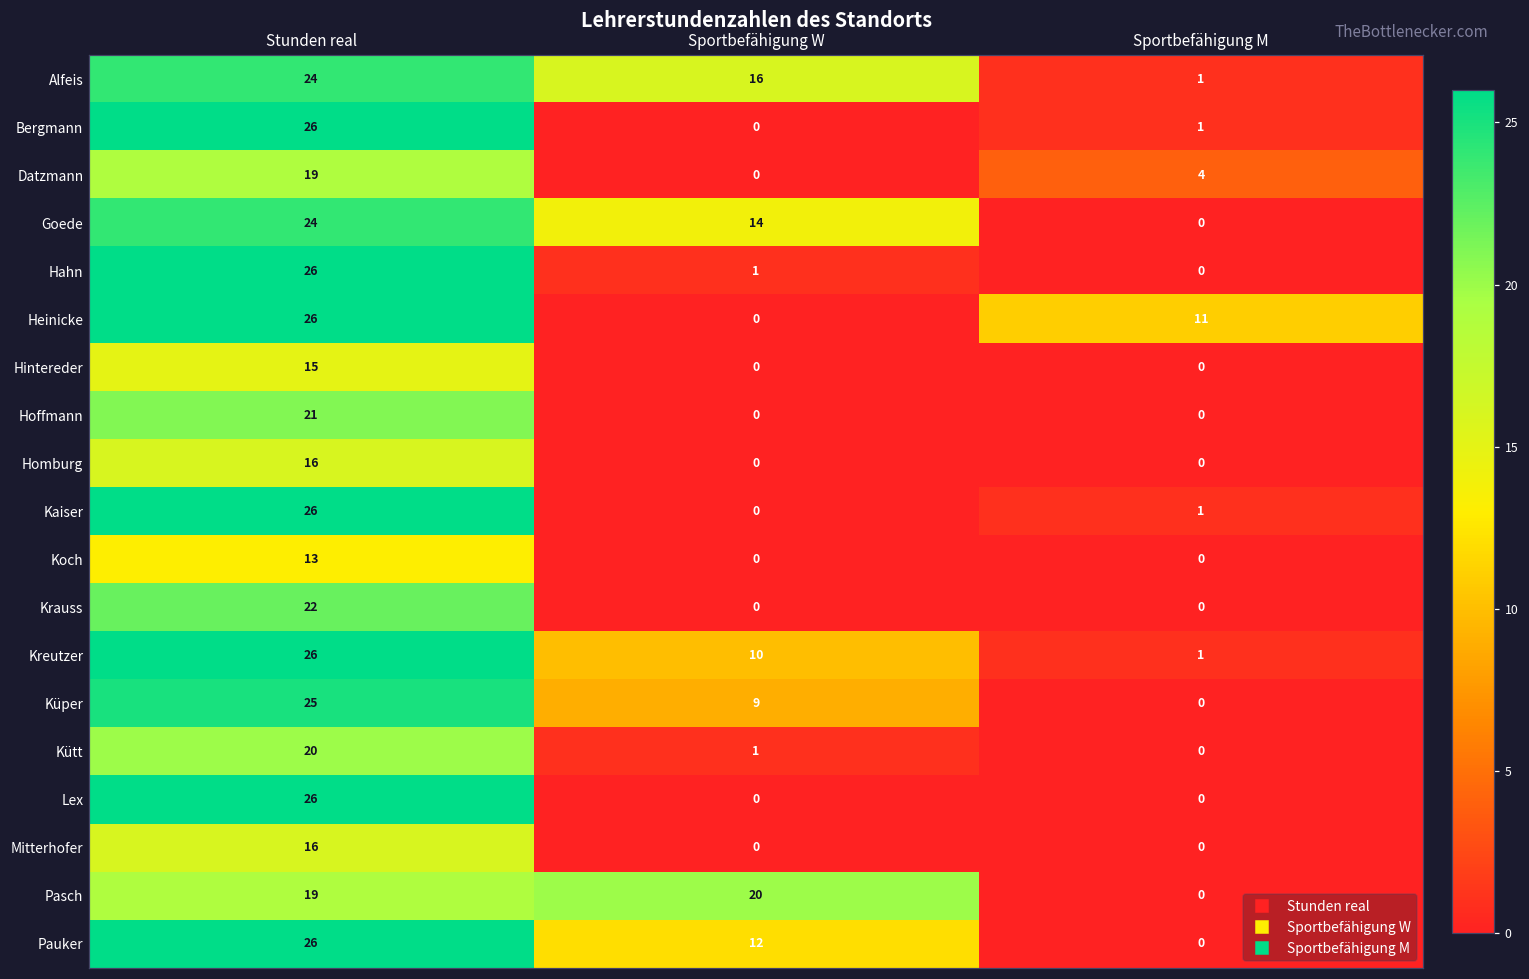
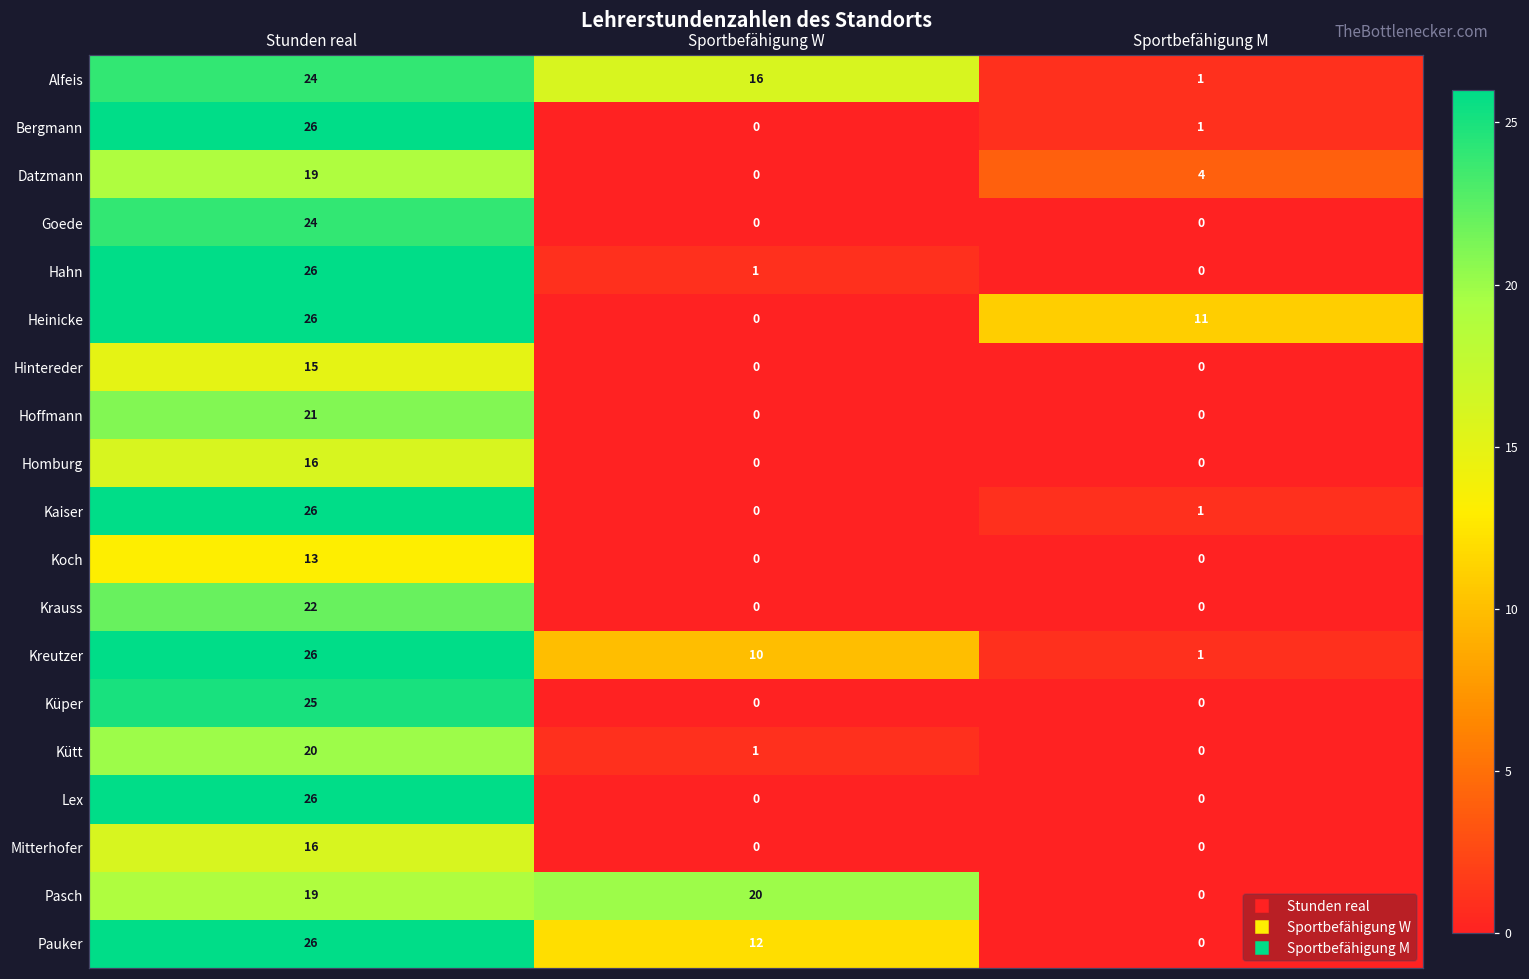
Goede, Sportbefähigung W: 14 -> 0
Küper, Sportbefähigung W: 9 -> 0
